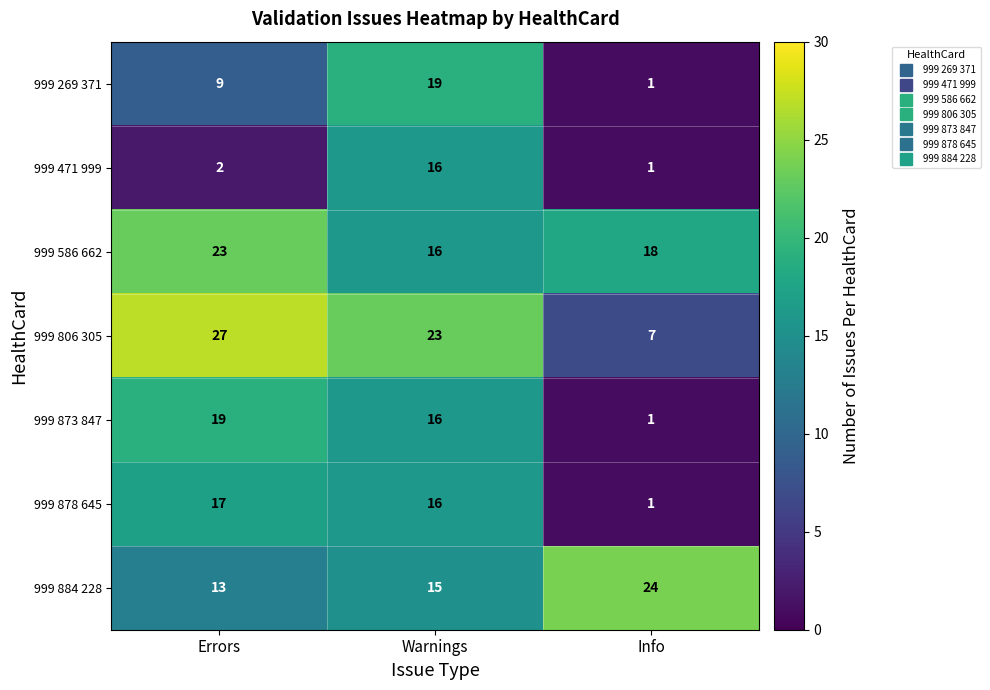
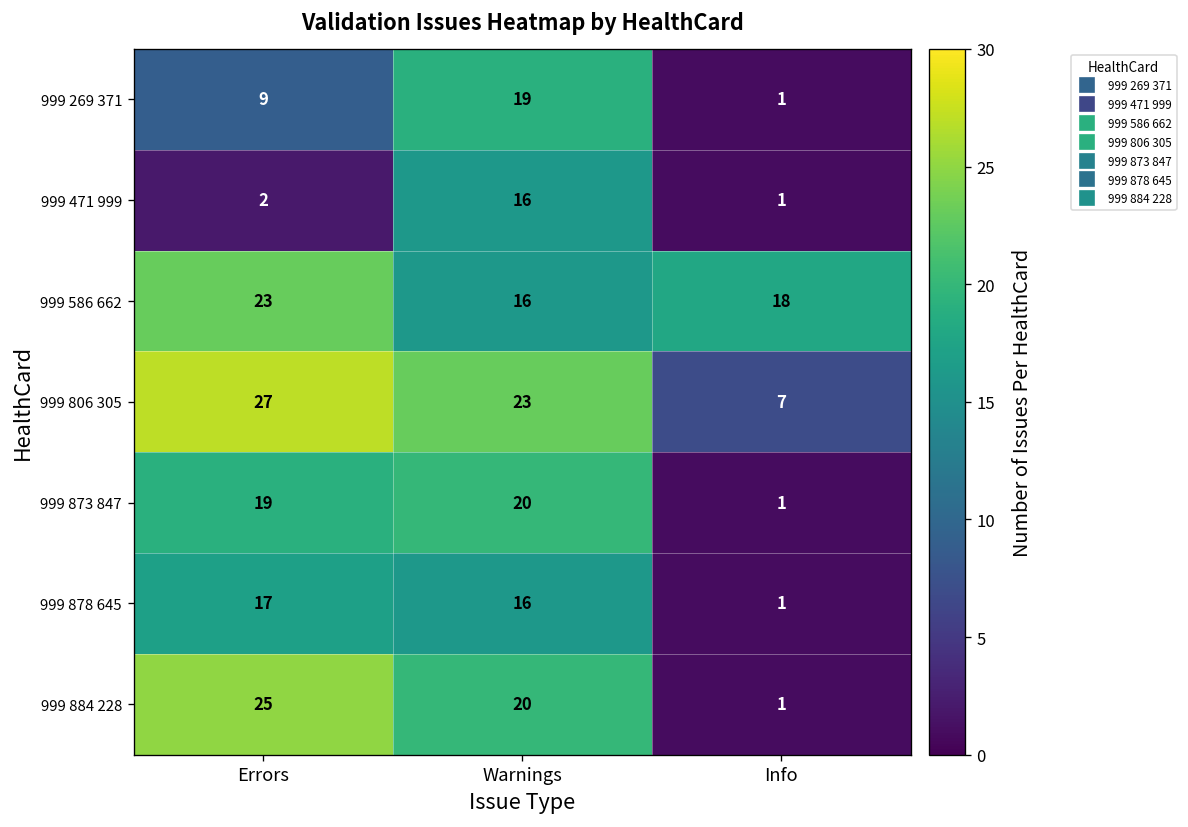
999 873 847, Warnings: 16 -> 20
999 884 228, Errors: 13 -> 25
999 884 228, Warnings: 15 -> 20
999 884 228, Info: 24 -> 1
